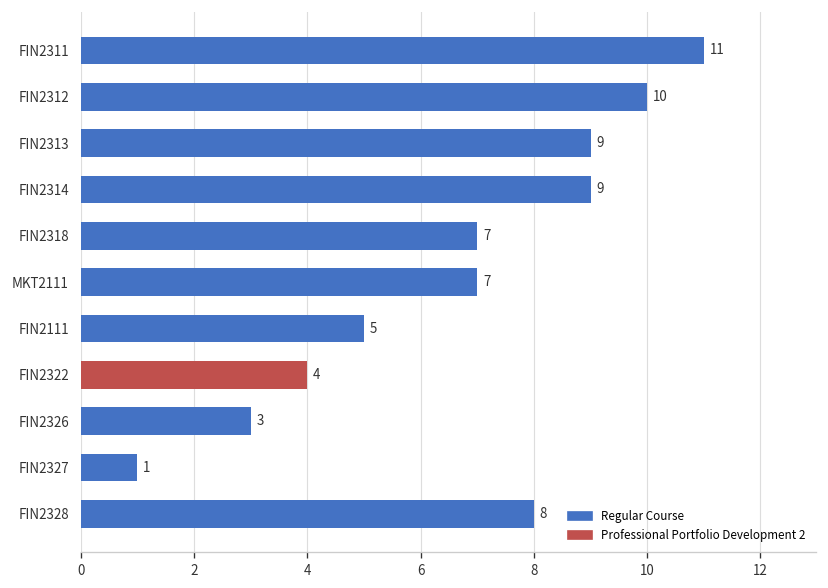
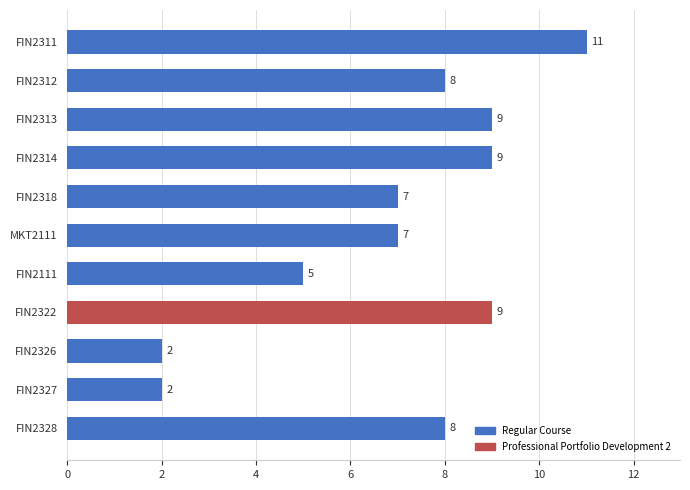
FIN2312: 10 -> 8
FIN2322: 4 -> 9
FIN2326: 3 -> 2
FIN2327: 1 -> 2
